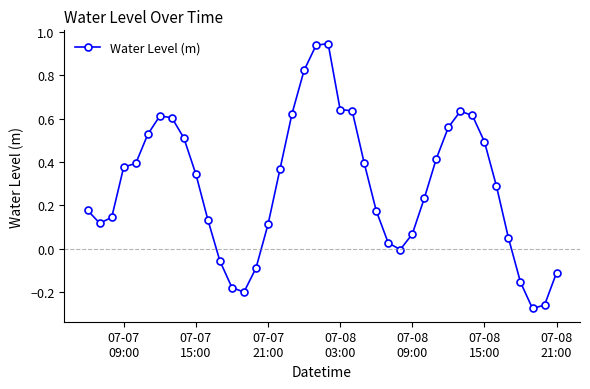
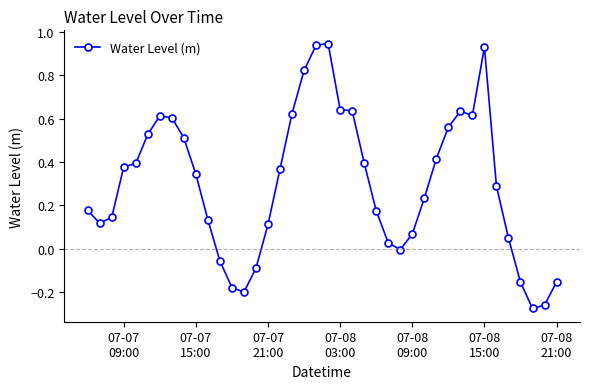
07-08 15:00: 0.49 -> 0.93
07-08 21:00: -0.11 -> -0.15
